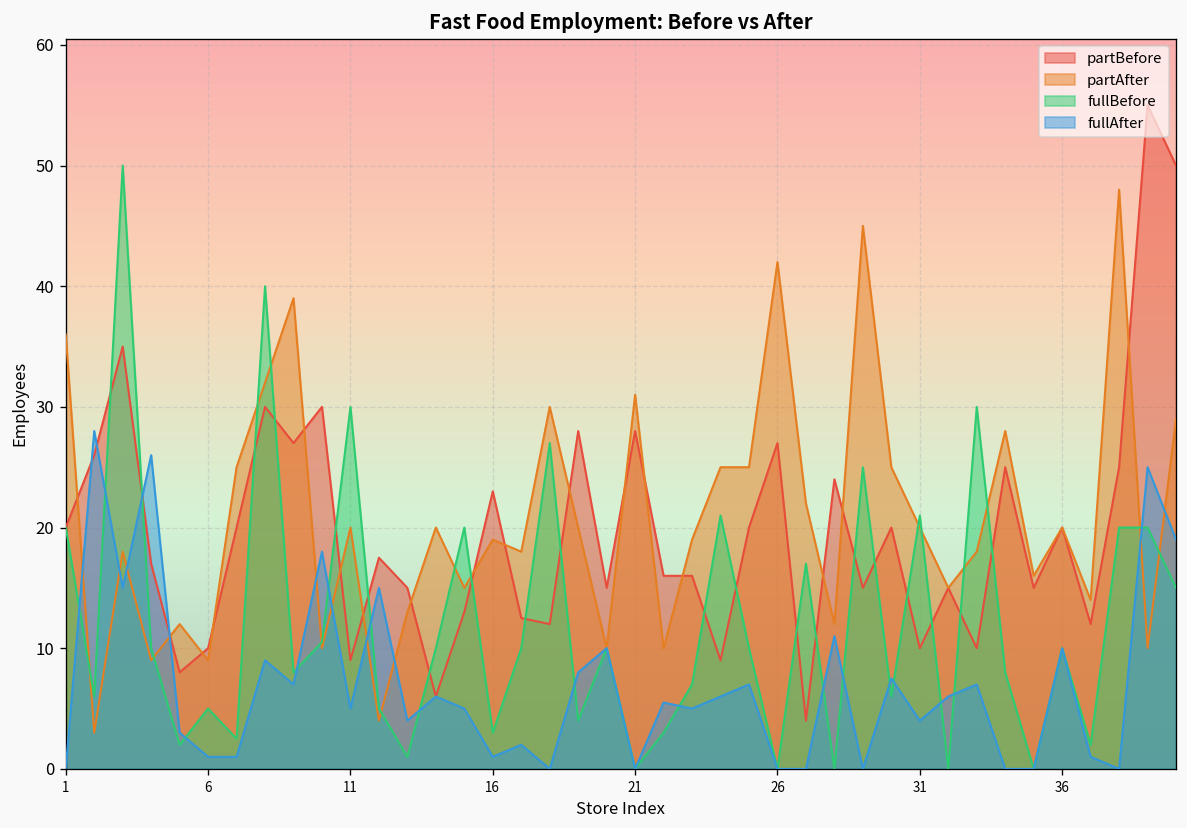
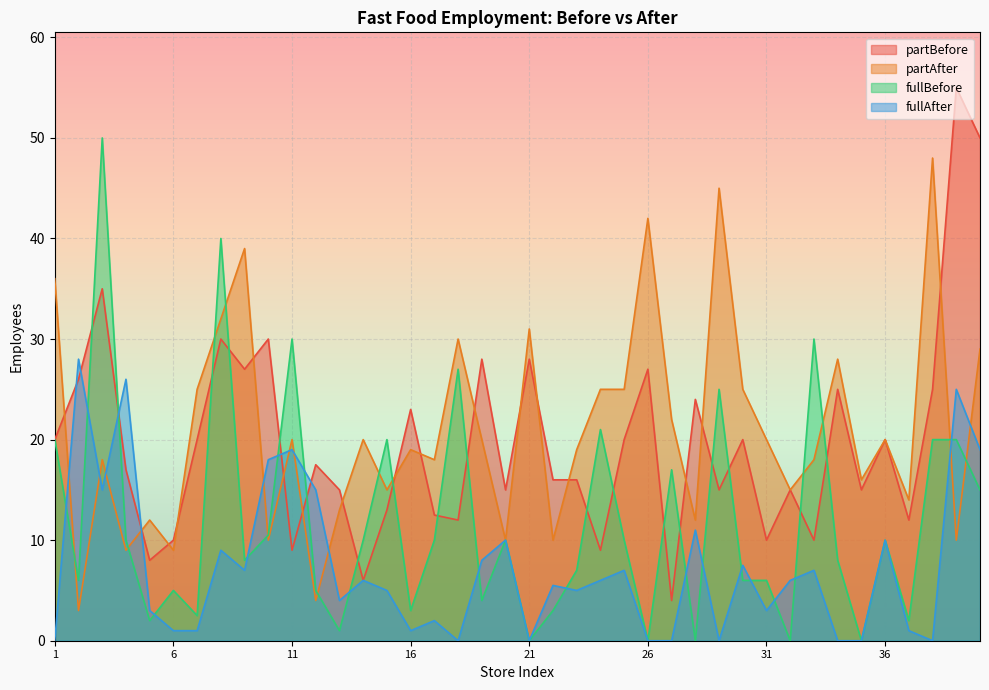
fullAfter, 11: 5 -> 19
fullBefore, 31: 21 -> 6
fullAfter, 31: 4 -> 3
